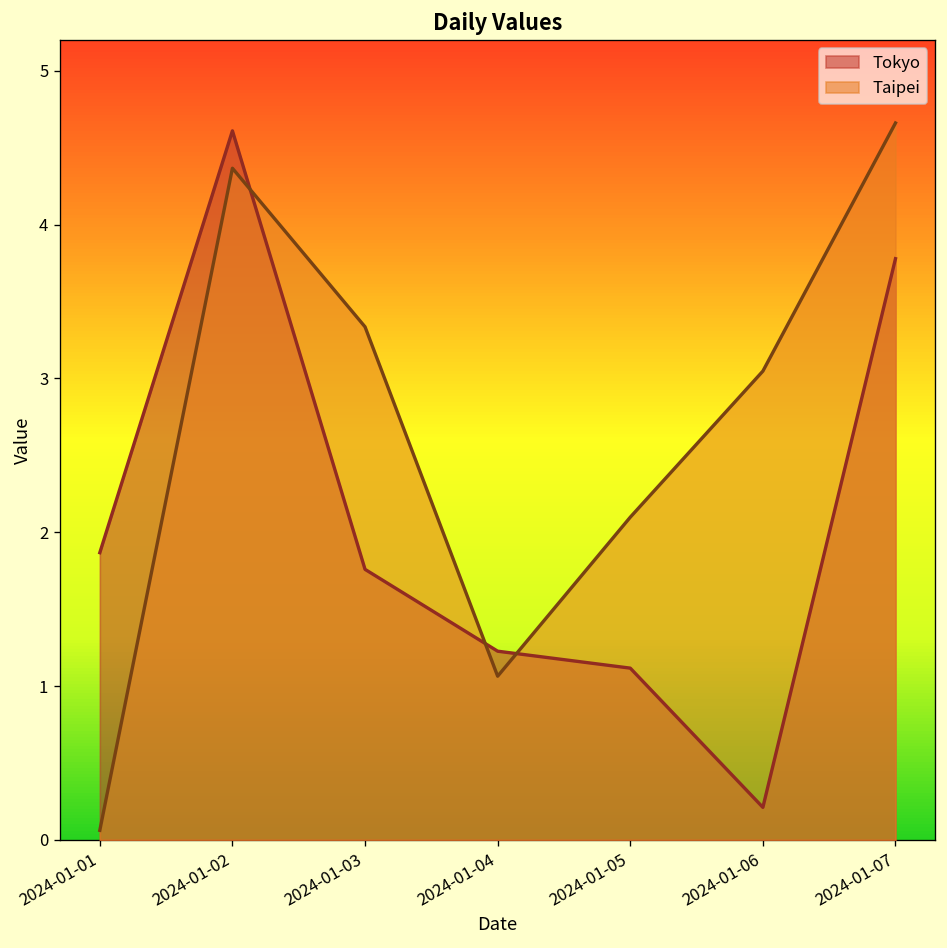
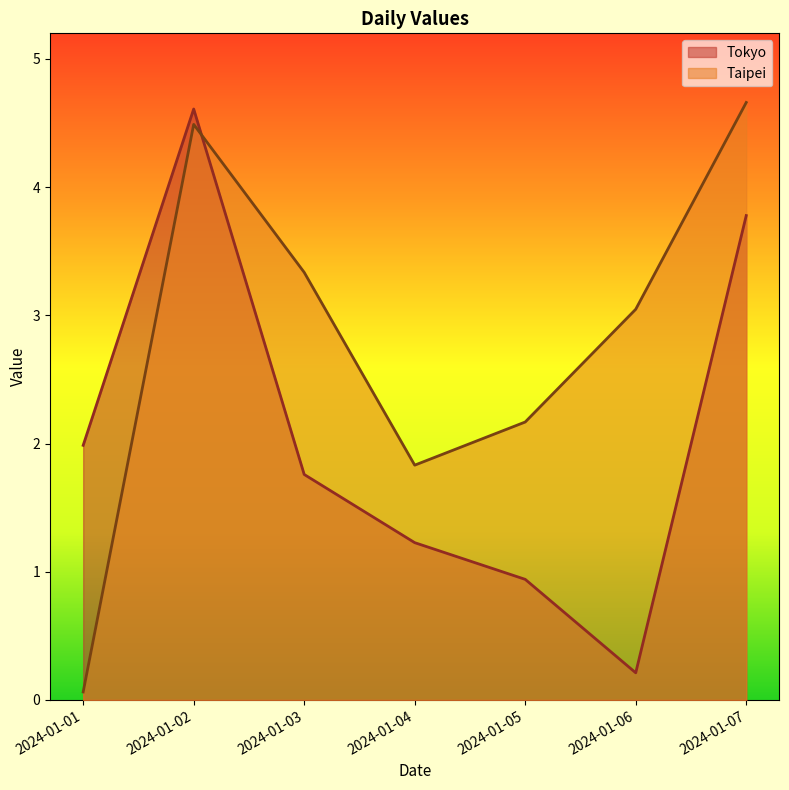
Tokyo, 2024-01-01: 1.87 -> 1.99
Taipei, 2024-01-02: 4.37 -> 4.49
Taipei, 2024-01-04: 1.06 -> 1.83
Tokyo, 2024-01-05: 1.12 -> 0.94
Taipei, 2024-01-05: 2.10 -> 2.17
